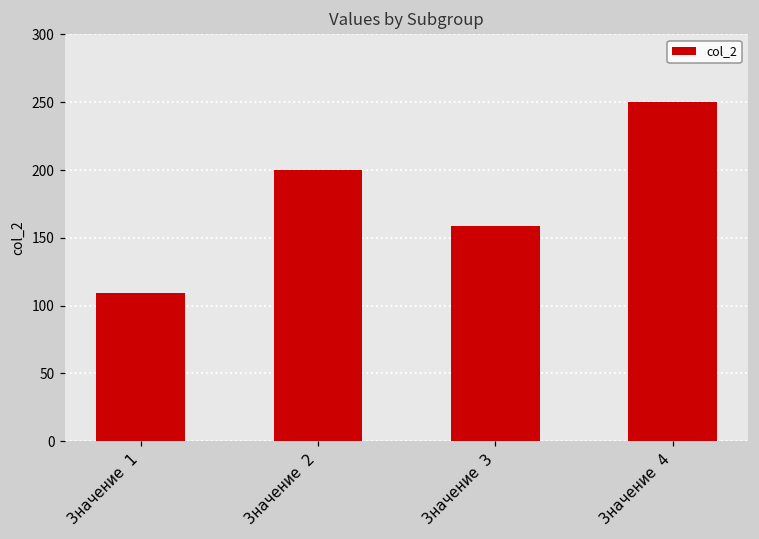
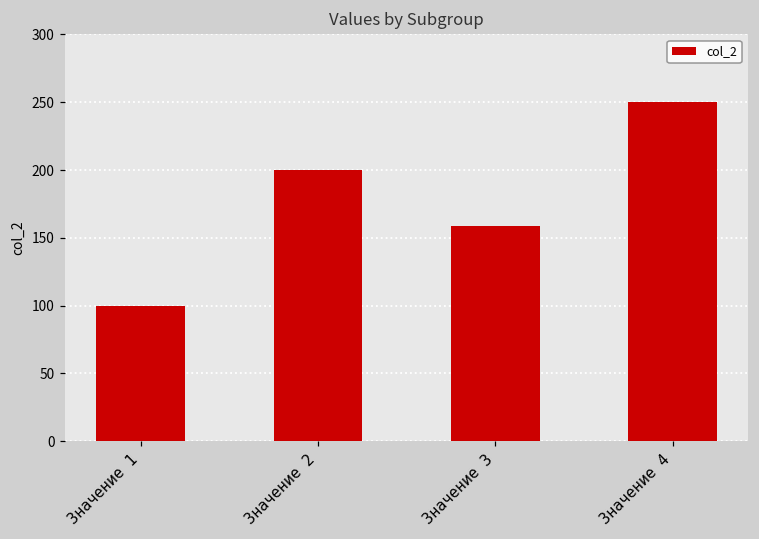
Значение 1: 109 -> 100
